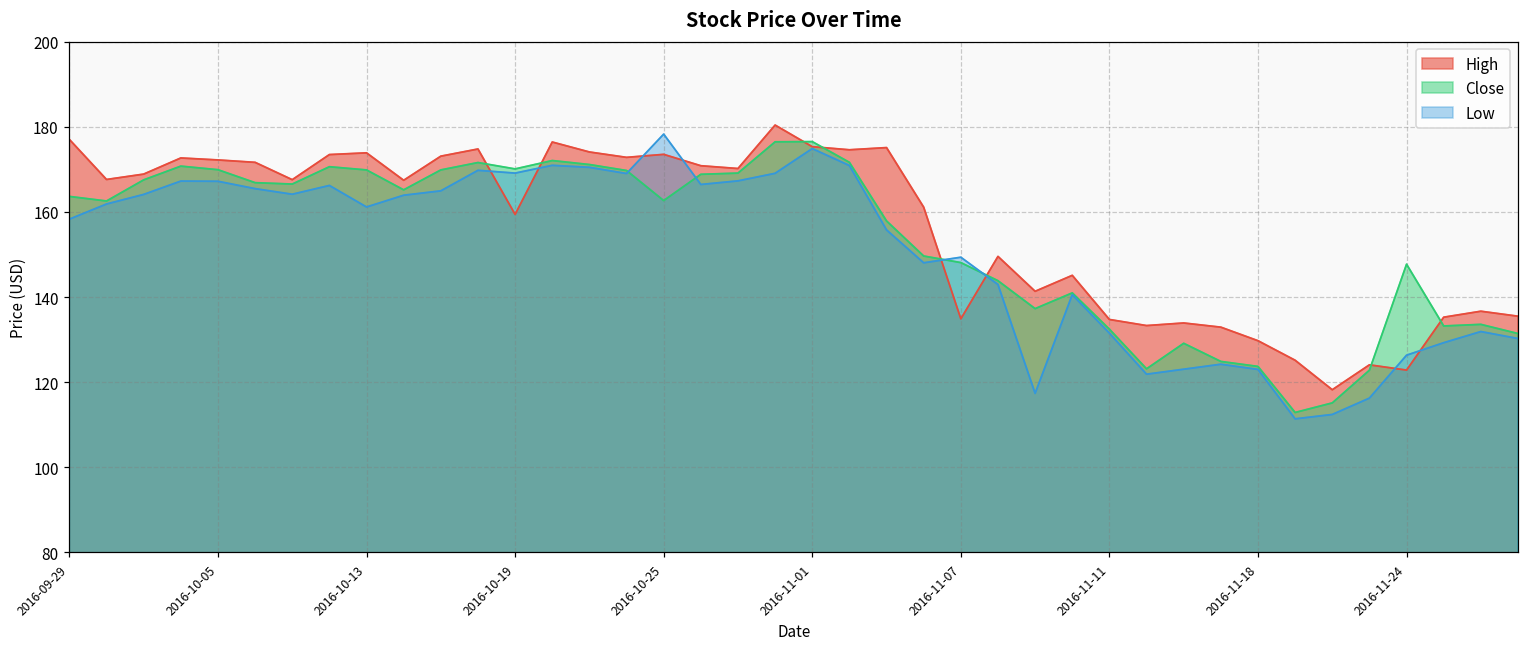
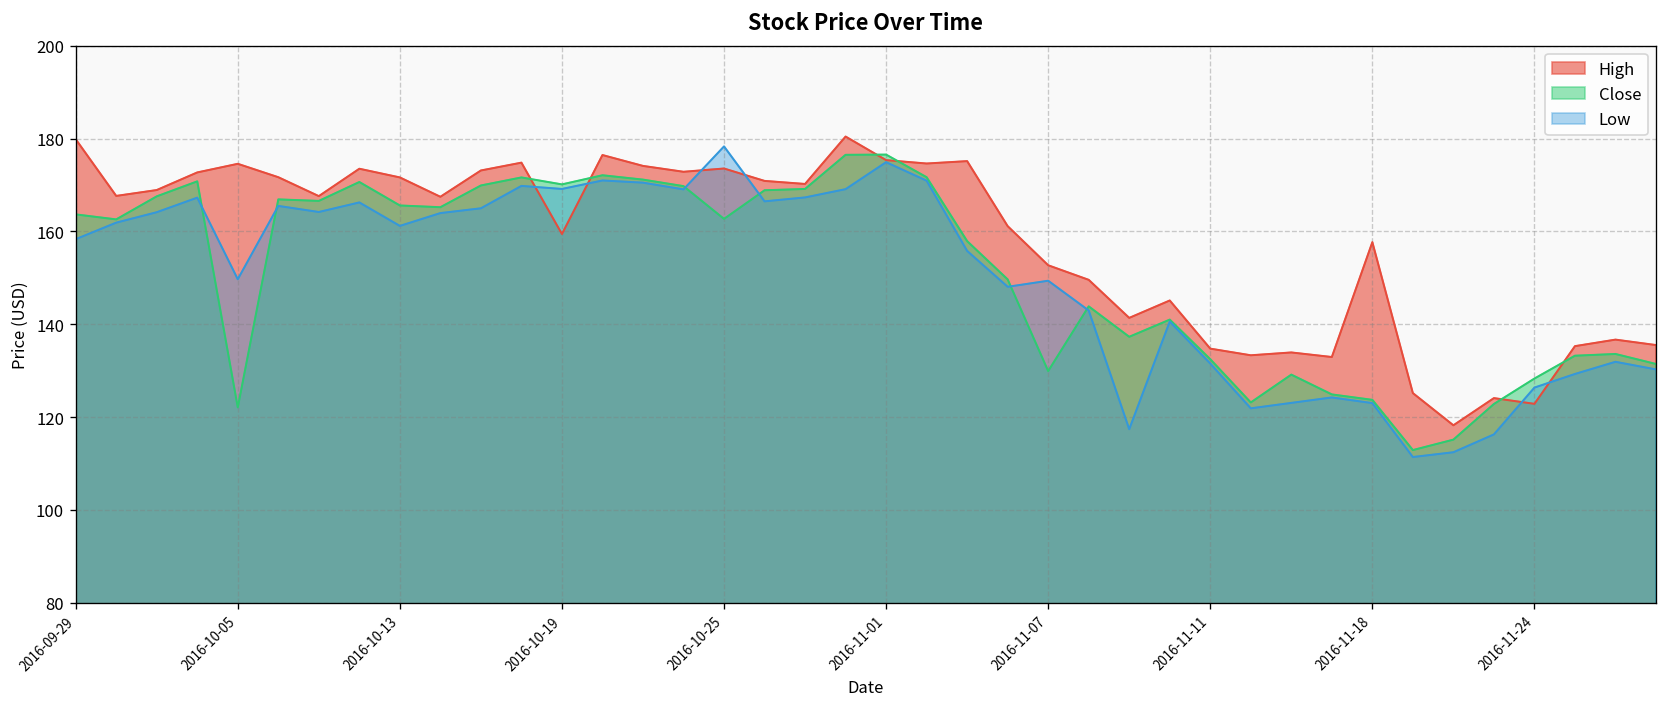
High, 2016-09-29: 177 -> 180
High, 2016-10-05: 172 -> 175
Close, 2016-10-05: 170 -> 122
Low, 2016-10-05: 167 -> 150
High, 2016-10-13: 174 -> 172
Close, 2016-10-13: 170 -> 166
High, 2016-11-07: 135 -> 153
Close, 2016-11-07: 148 -> 130
High, 2016-11-18: 130 -> 158
Close, 2016-11-24: 148 -> 128
